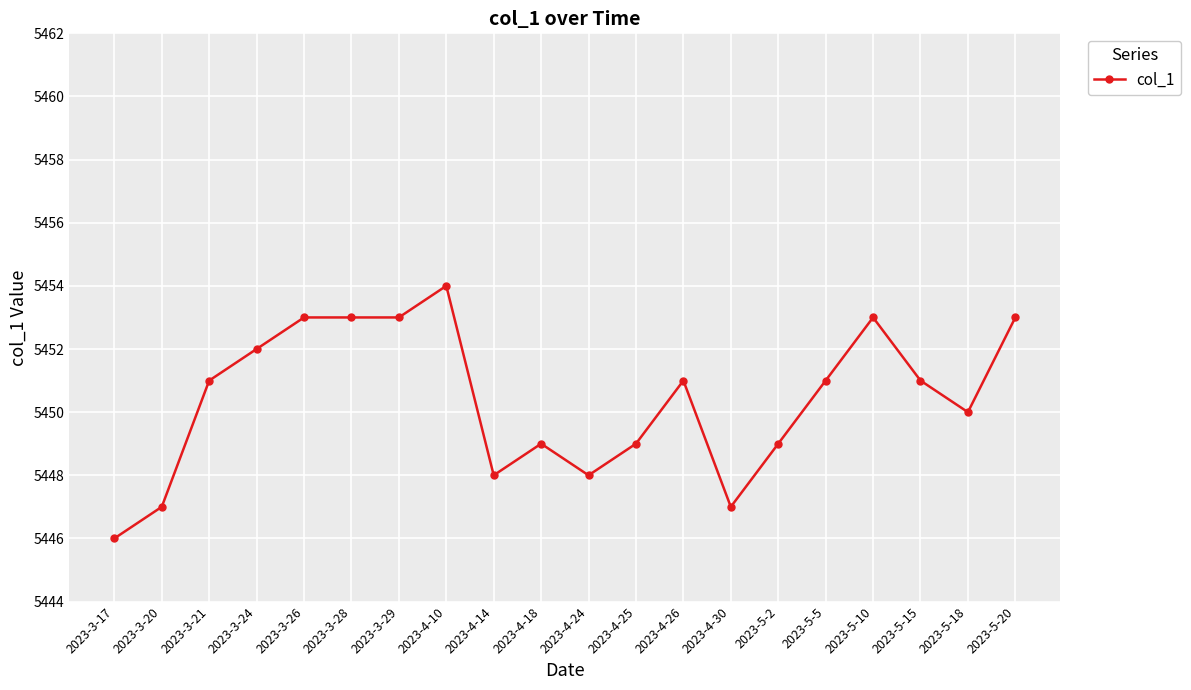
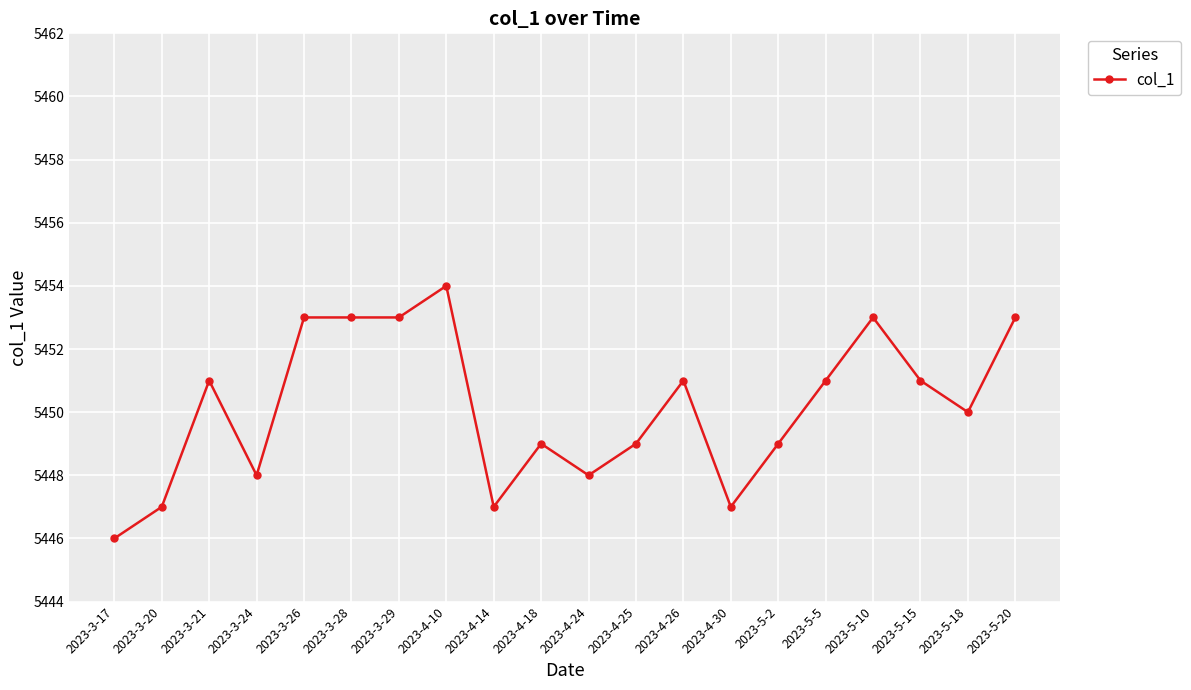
2023-3-24: 5452 -> 5448
2023-4-14: 5448 -> 5447
